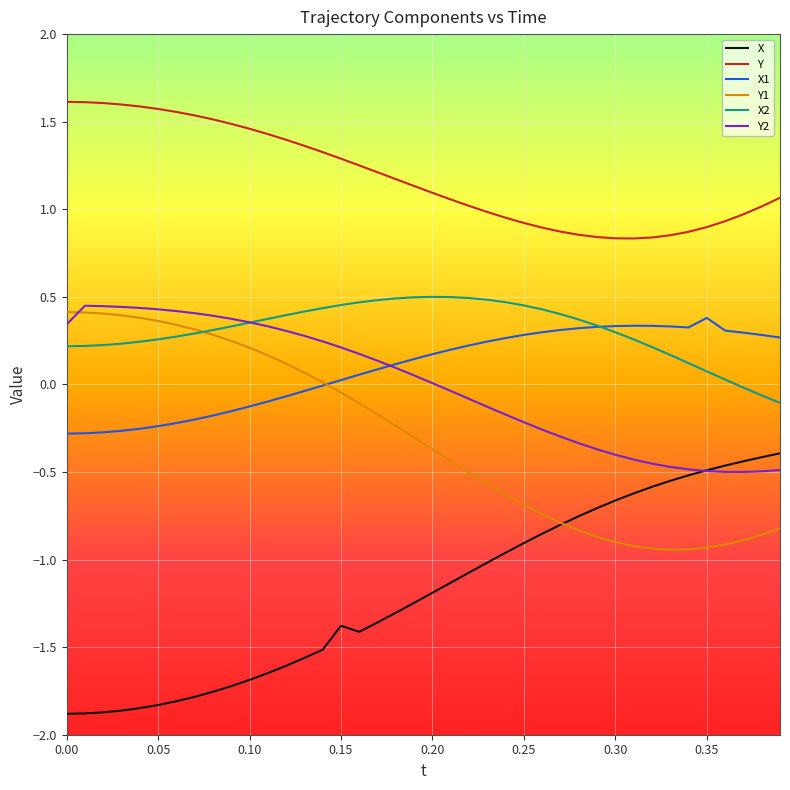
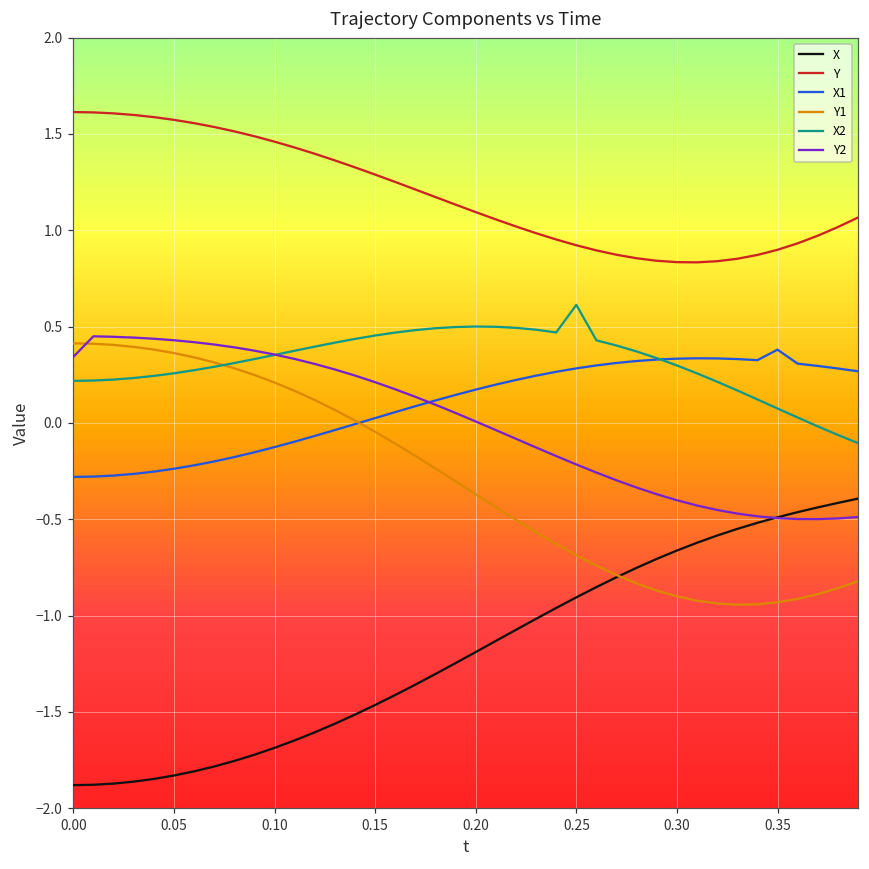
X, 0.15: -1.38 -> -1.46
X2, 0.25: 0.45 -> 0.61
